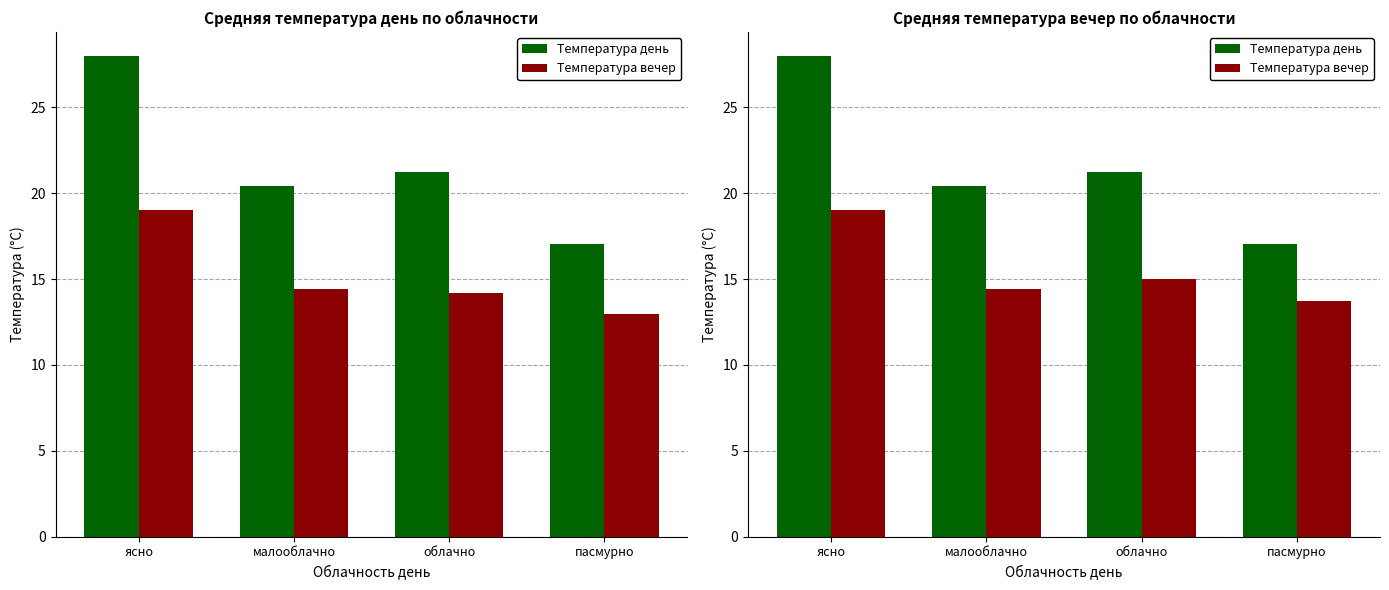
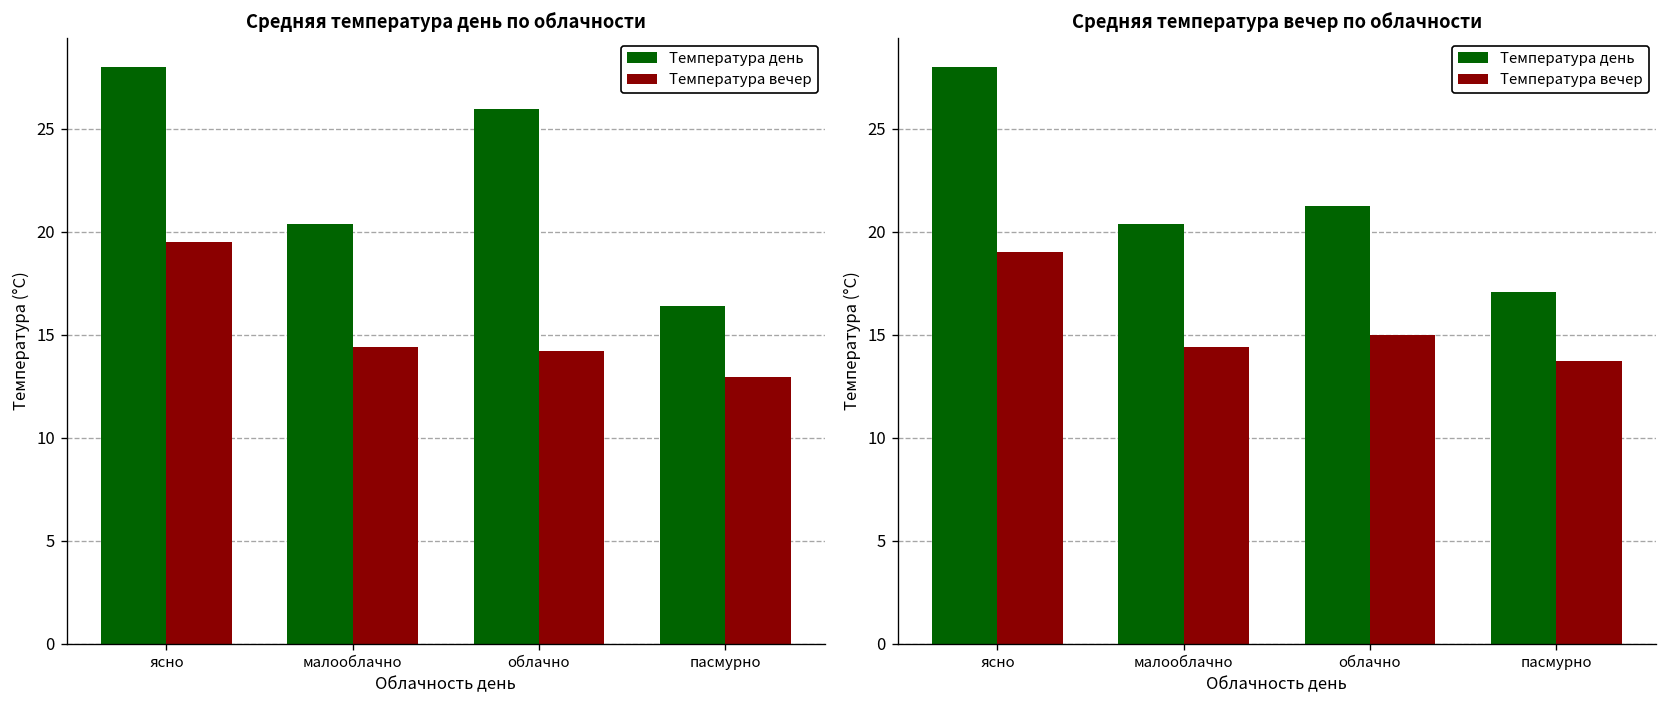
Средняя температура день по облачности, Температура вечер, ясно: 19.0 -> 19.5
Средняя температура день по облачности, Температура день, облачно: 21.3 -> 26.0
Средняя температура день по облачности, Температура день, пасмурно: 17.1 -> 16.4
